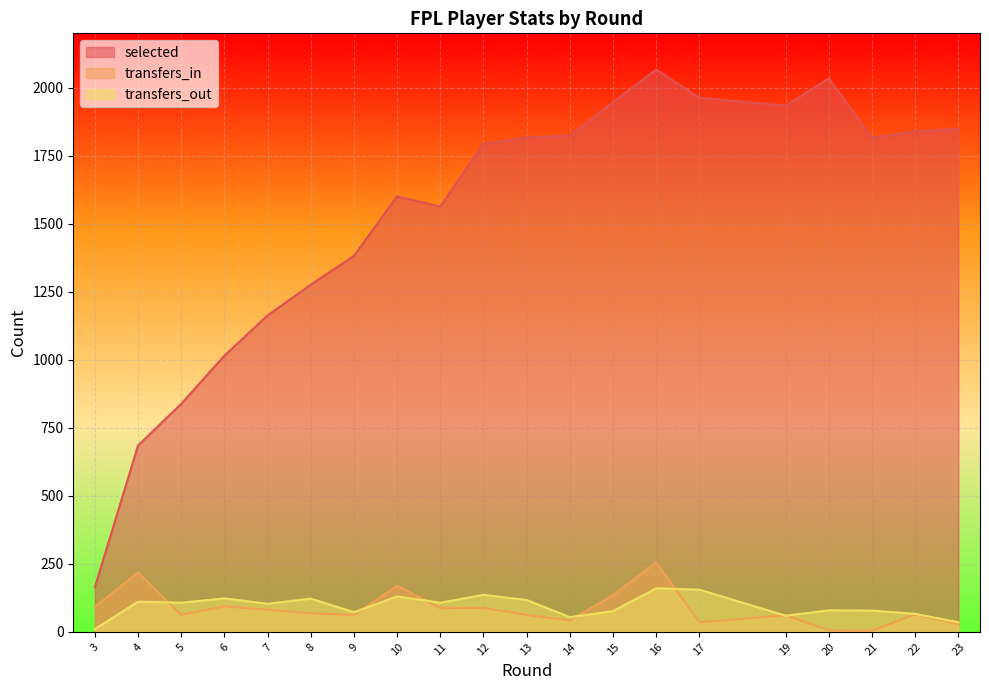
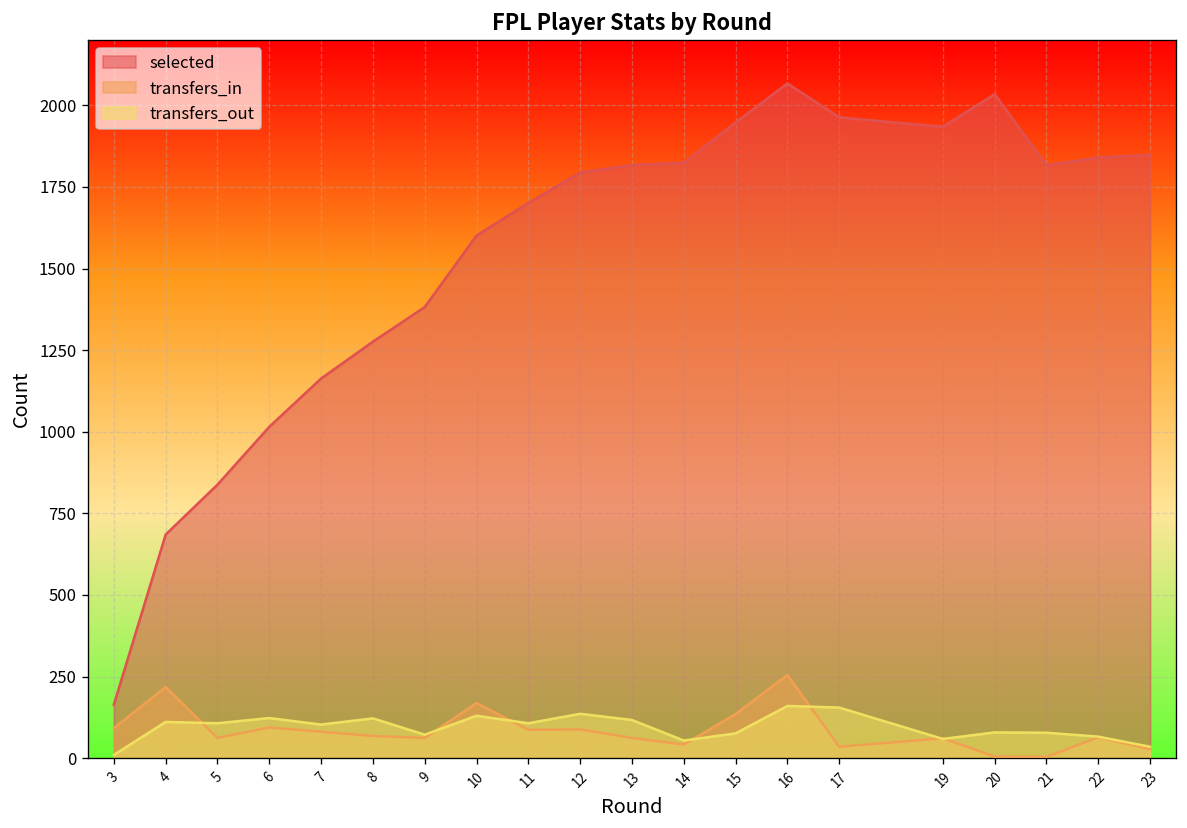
selected, 11: 1560 -> 1700
